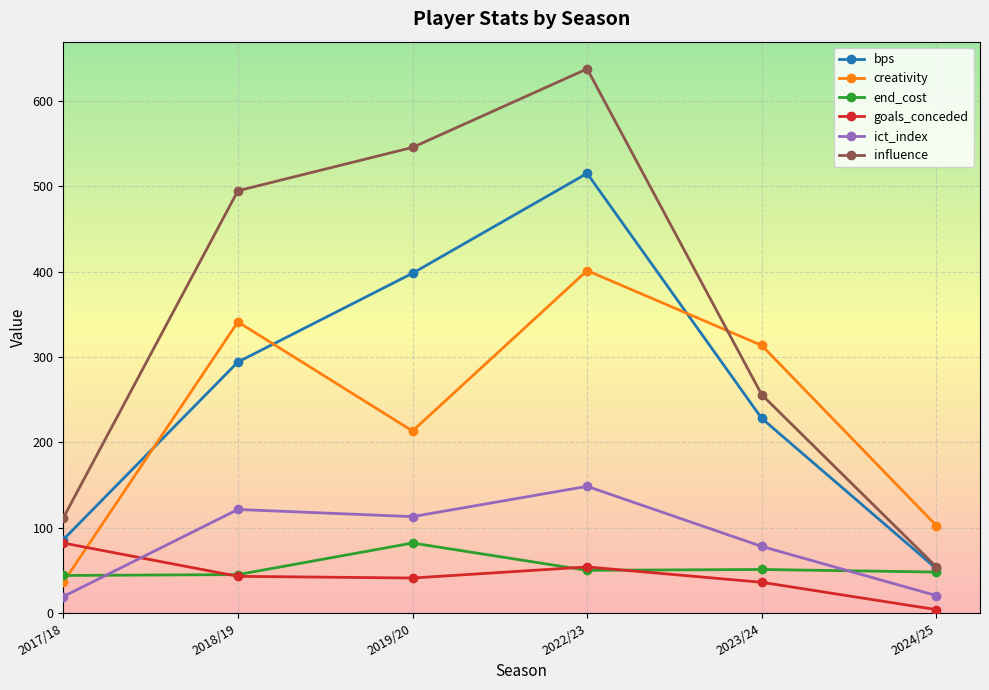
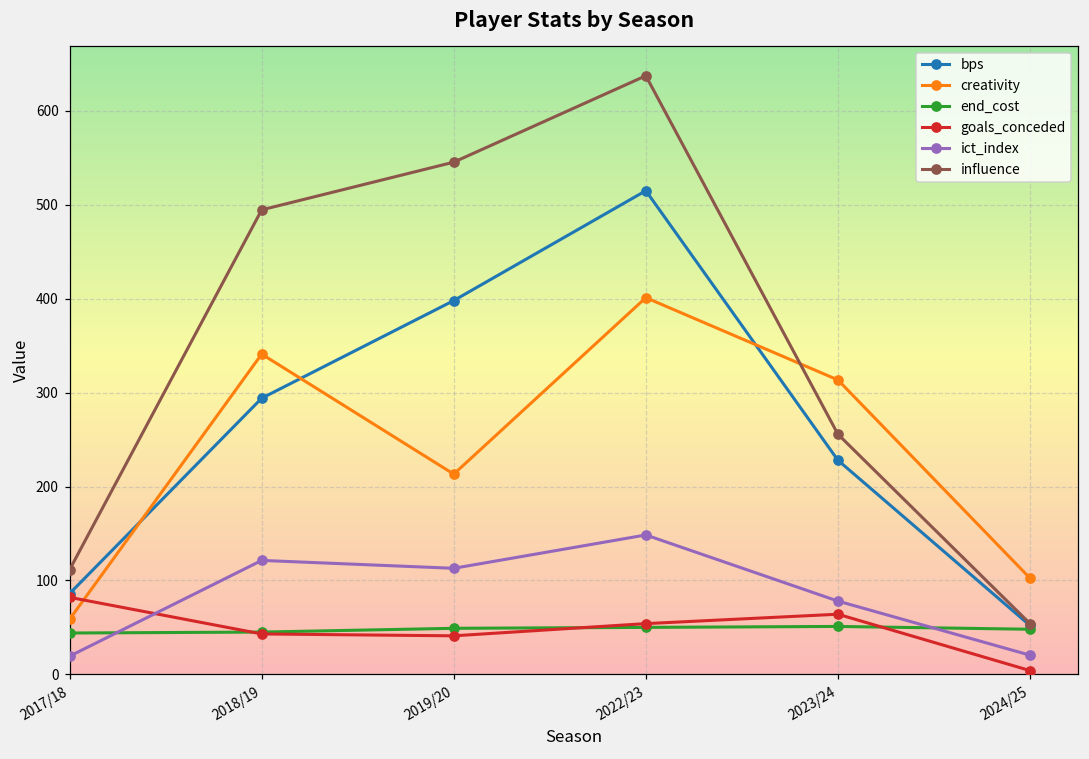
creativity, 2017/18: 40 -> 60
end_cost, 2019/20: 80 -> 50
goals_conceded, 2023/24: 40 -> 60
